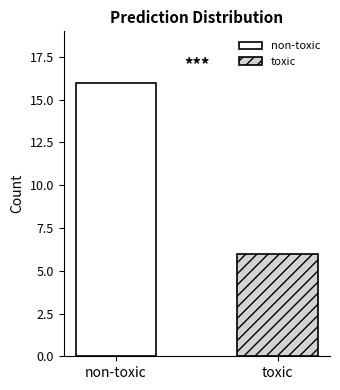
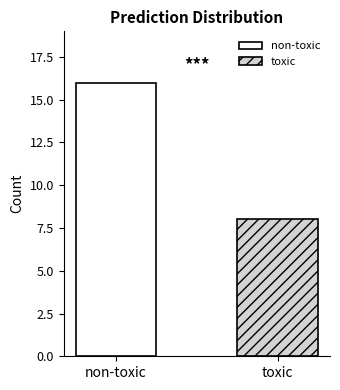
toxic: 6 -> 8
